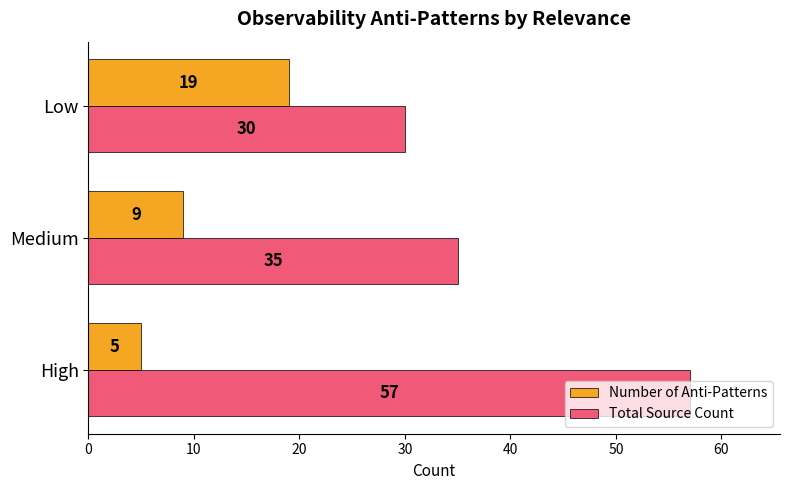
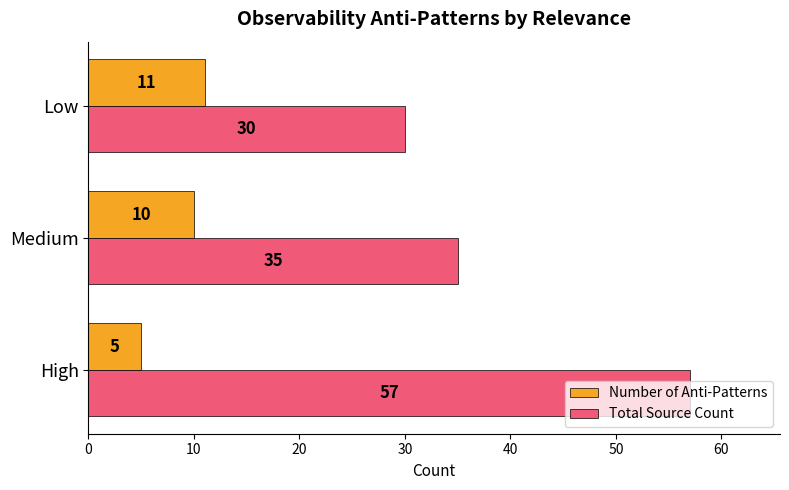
Number of Anti-Patterns, Low: 19 -> 11
Number of Anti-Patterns, Medium: 9 -> 10
